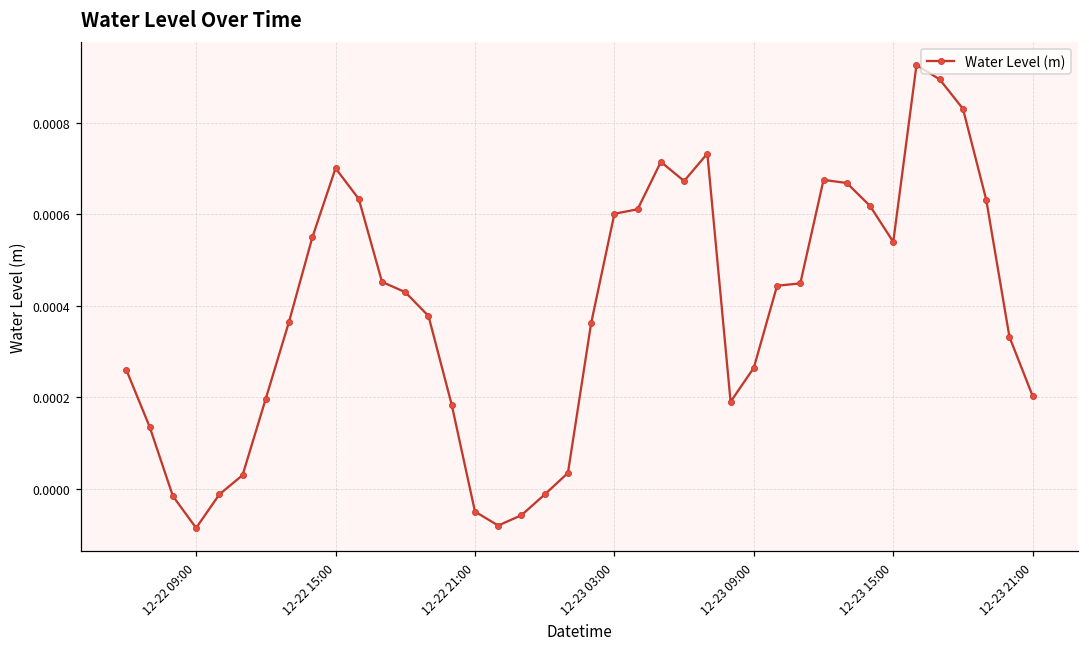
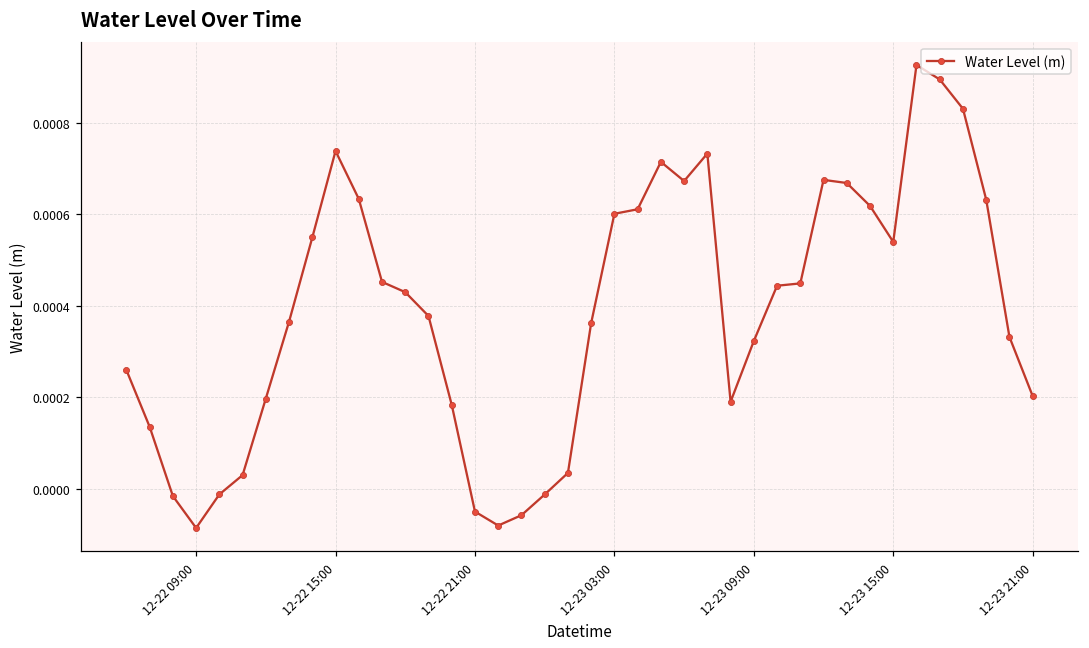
12-22 15:00: 0.00070 -> 0.00074
12-23 09:00: 0.00026 -> 0.00032
